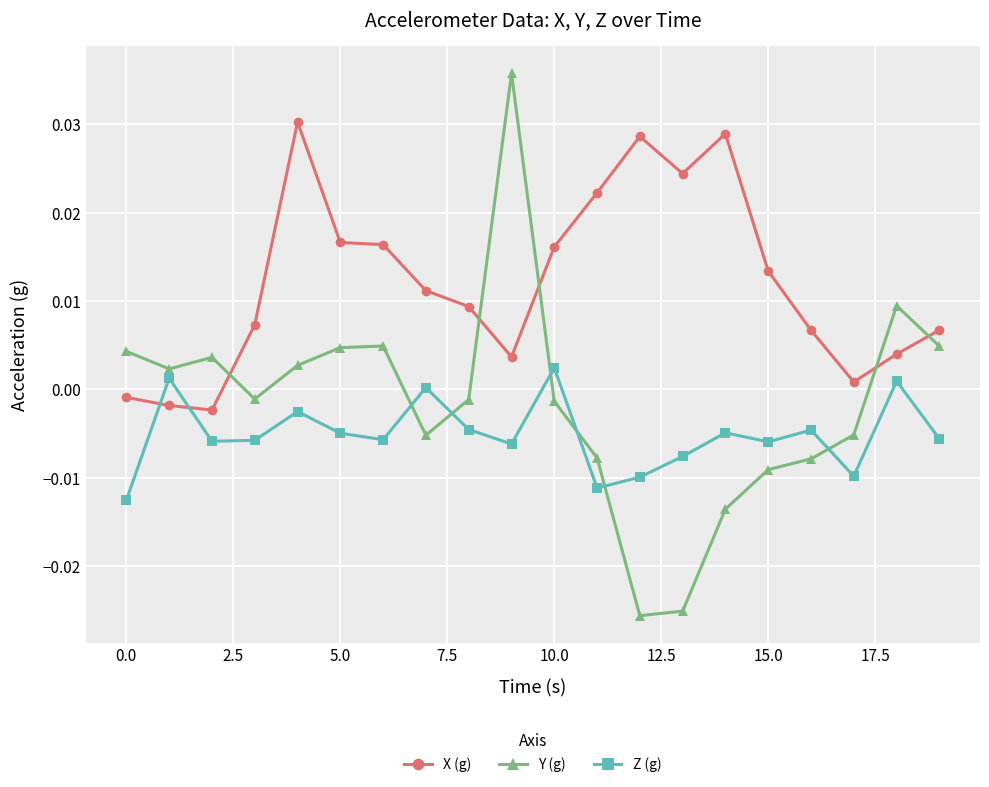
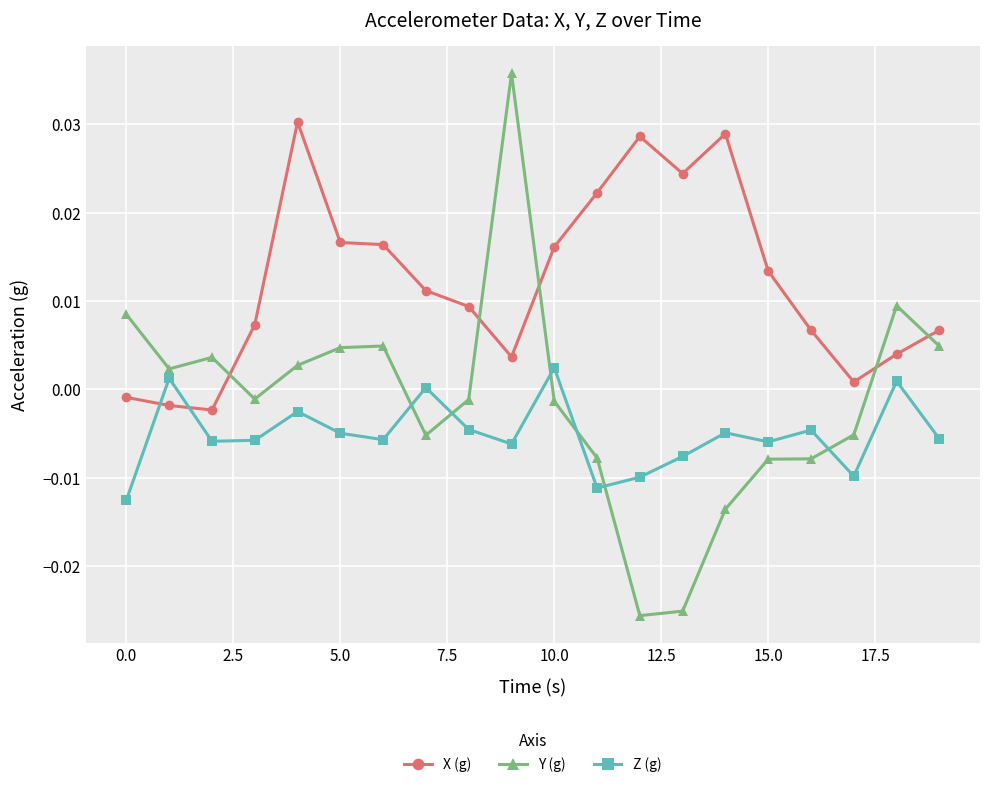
Y (g), 0.0: 0.004 -> 0.008
Y (g), 15.0: -0.009 -> -0.008
